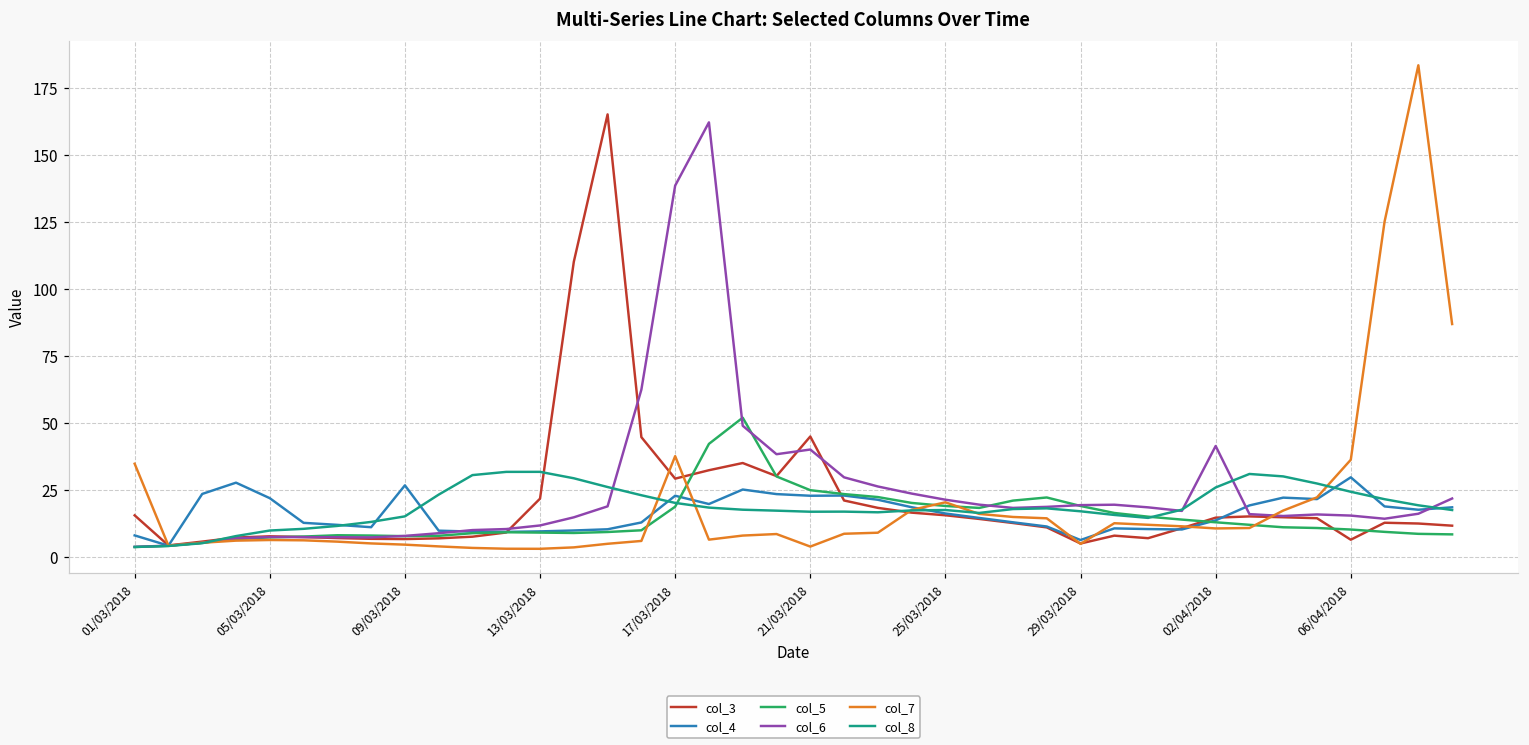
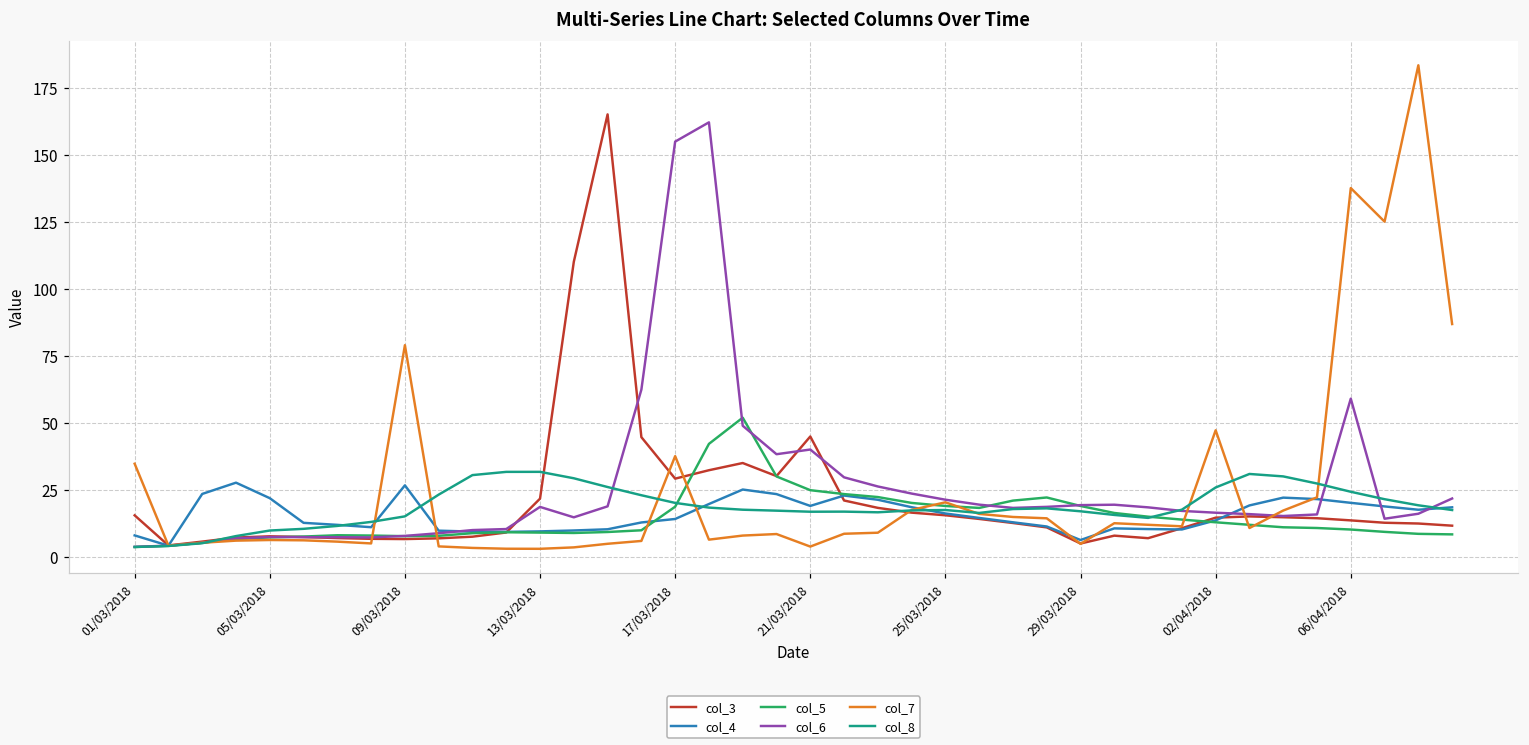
col_7, 09/03/2018: 4 -> 79
col_6, 13/03/2018: 12 -> 19
col_4, 17/03/2018: 23 -> 14
col_6, 17/03/2018: 138 -> 155
col_4, 21/03/2018: 23 -> 19
col_6, 02/04/2018: 41 -> 16
col_7, 02/04/2018: 11 -> 47
col_3, 06/04/2018: 6 -> 14
col_4, 06/04/2018: 30 -> 20
col_6, 06/04/2018: 15 -> 59
col_7, 06/04/2018: 36 -> 138
